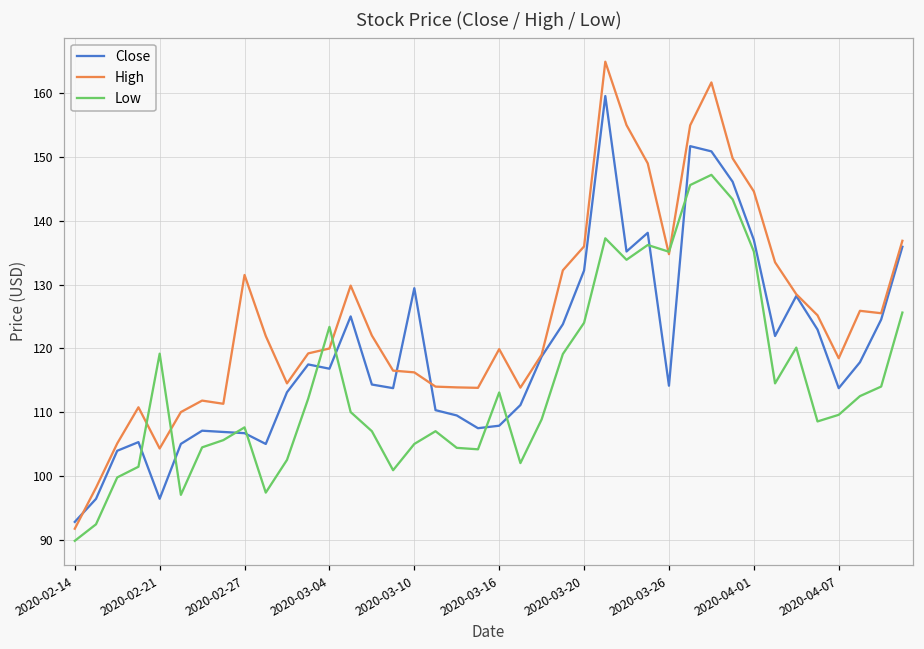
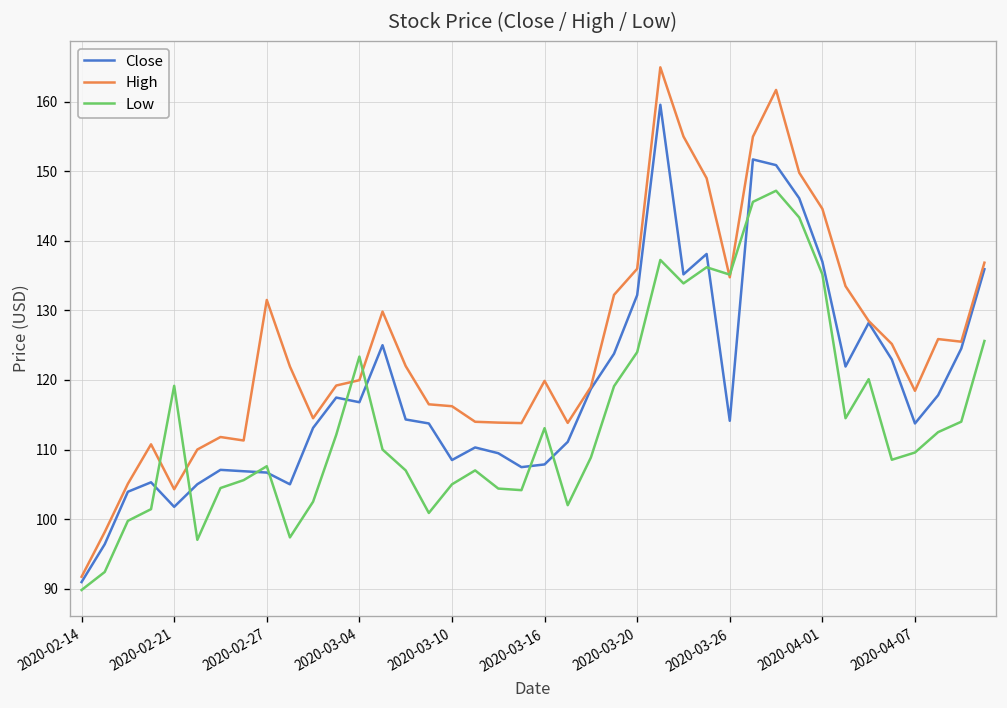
Close, 2020-02-14: 93 -> 91
Close, 2020-02-21: 96 -> 102
Close, 2020-03-10: 129 -> 108
